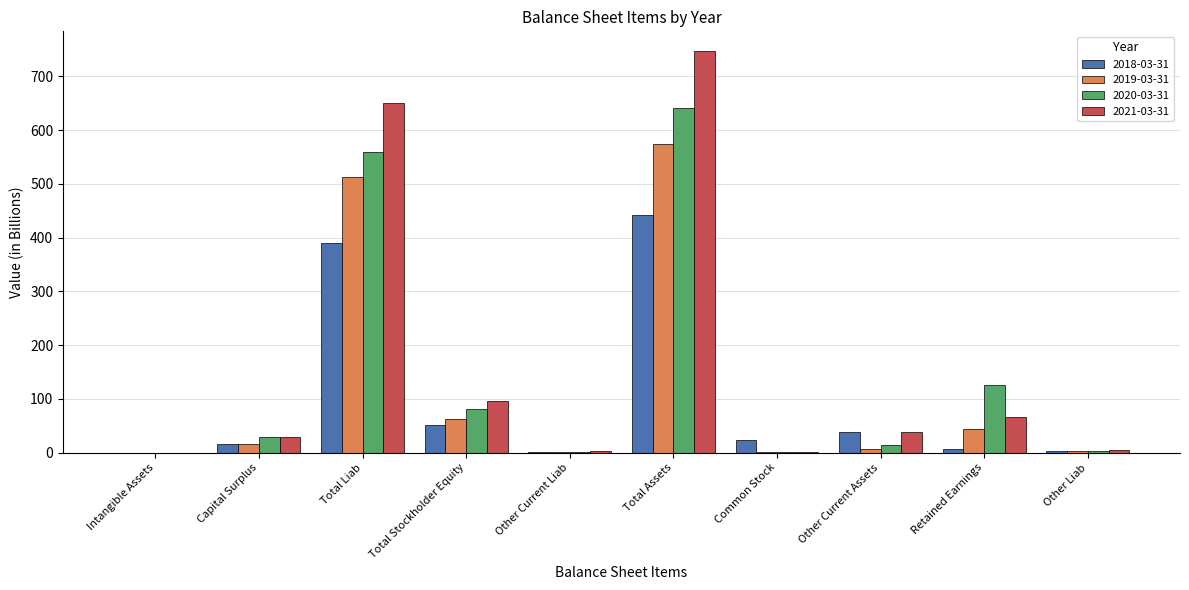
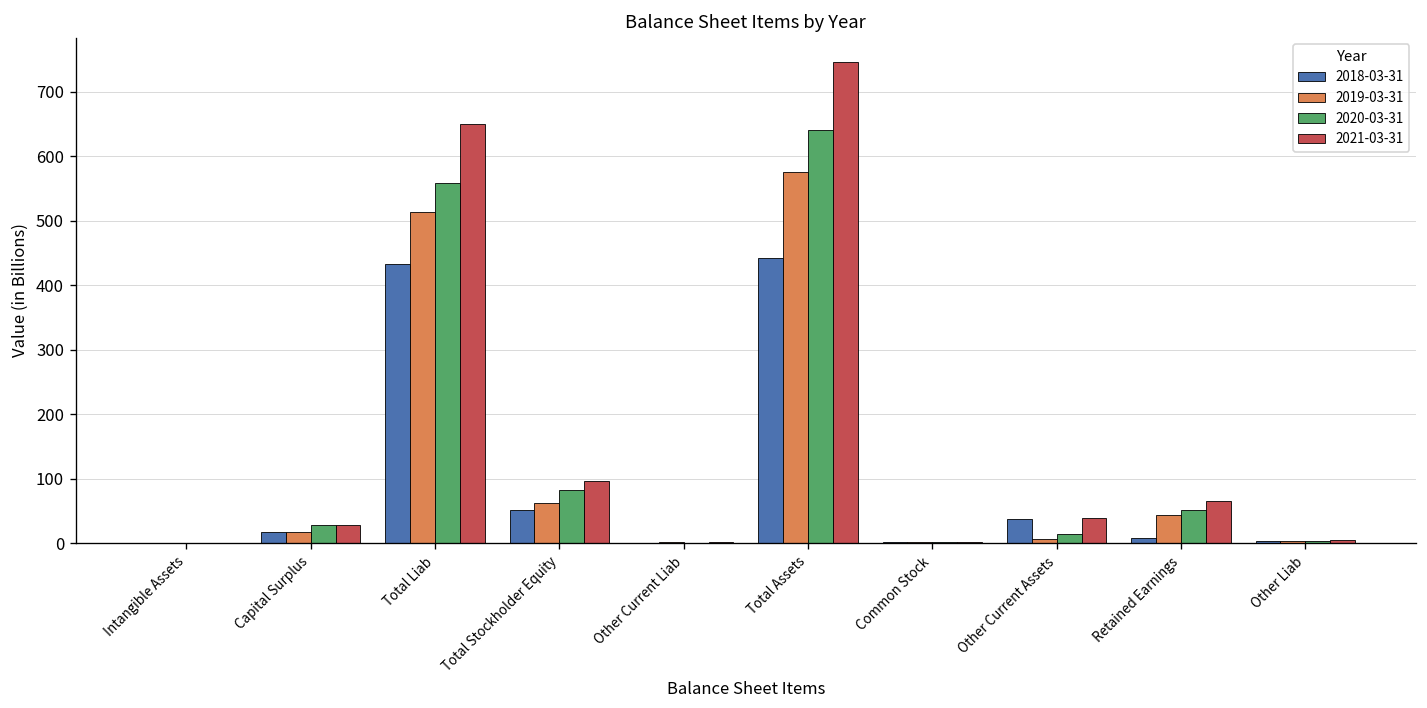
2018-03-31, Total Liab: 390 -> 430
2018-03-31, Common Stock: 20 -> 0
2020-03-31, Retained Earnings: 130 -> 50
